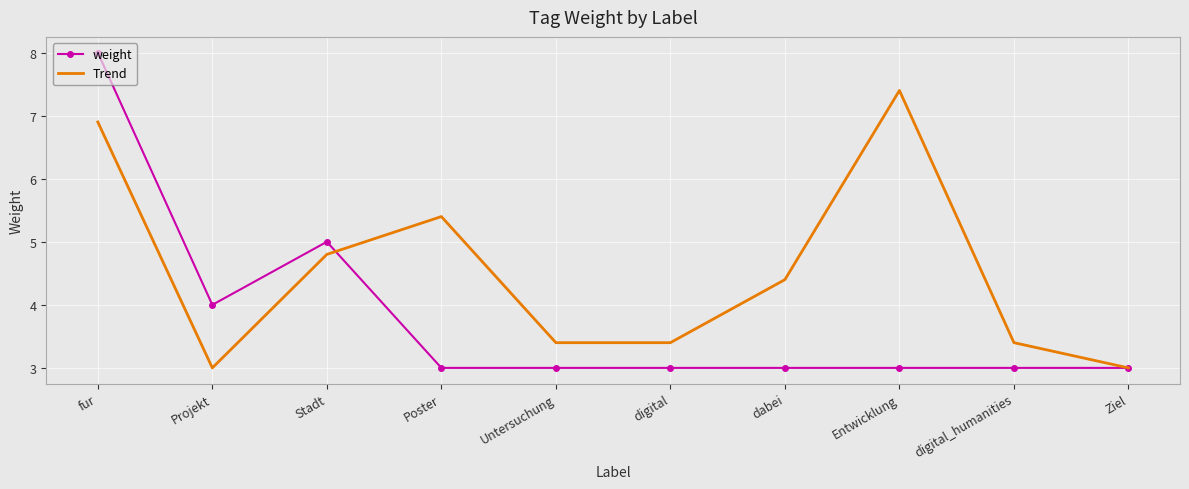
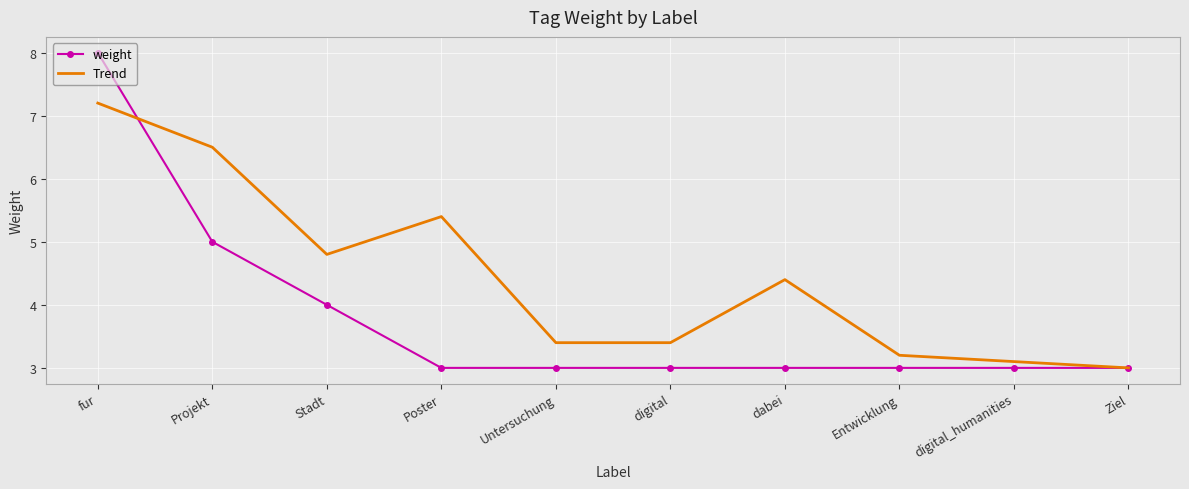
Trend, fur: 6.9 -> 7.2
weight, Projekt: 4 -> 5
Trend, Projekt: 3.0 -> 6.5
weight, Stadt: 5 -> 4
Trend, Entwicklung: 7.4 -> 3.2
Trend, digital_humanities: 3.4 -> 3.1
